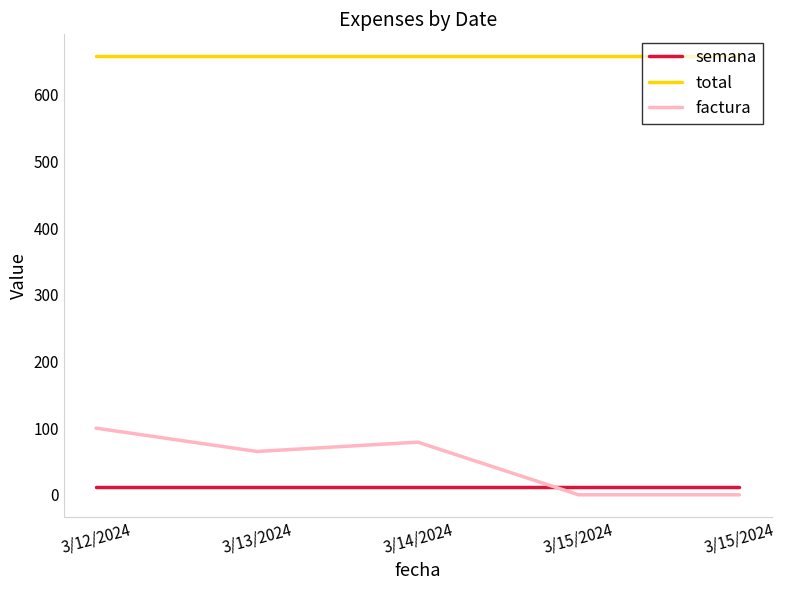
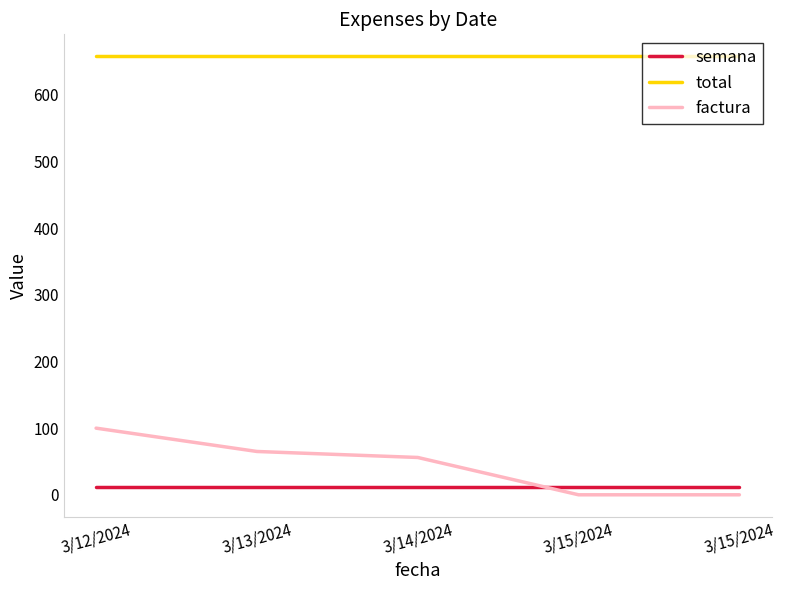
factura, 3/14/2024: 80 -> 60
